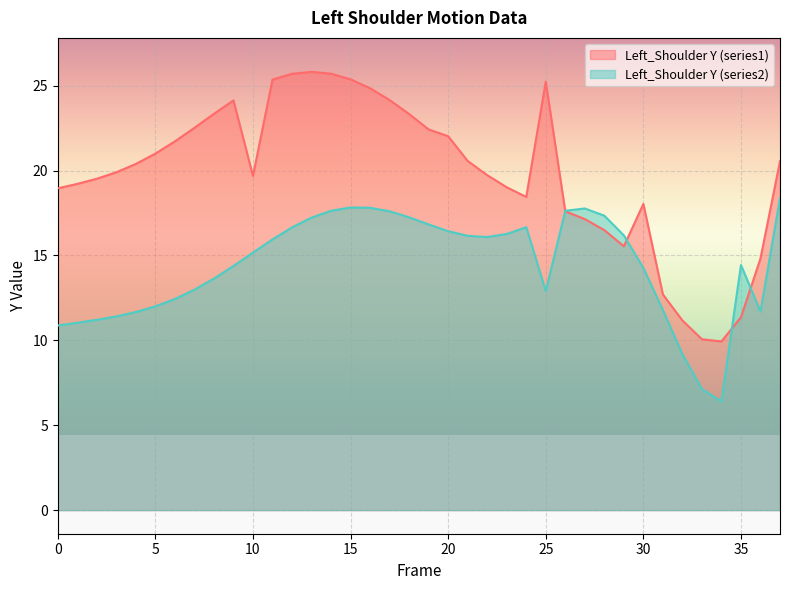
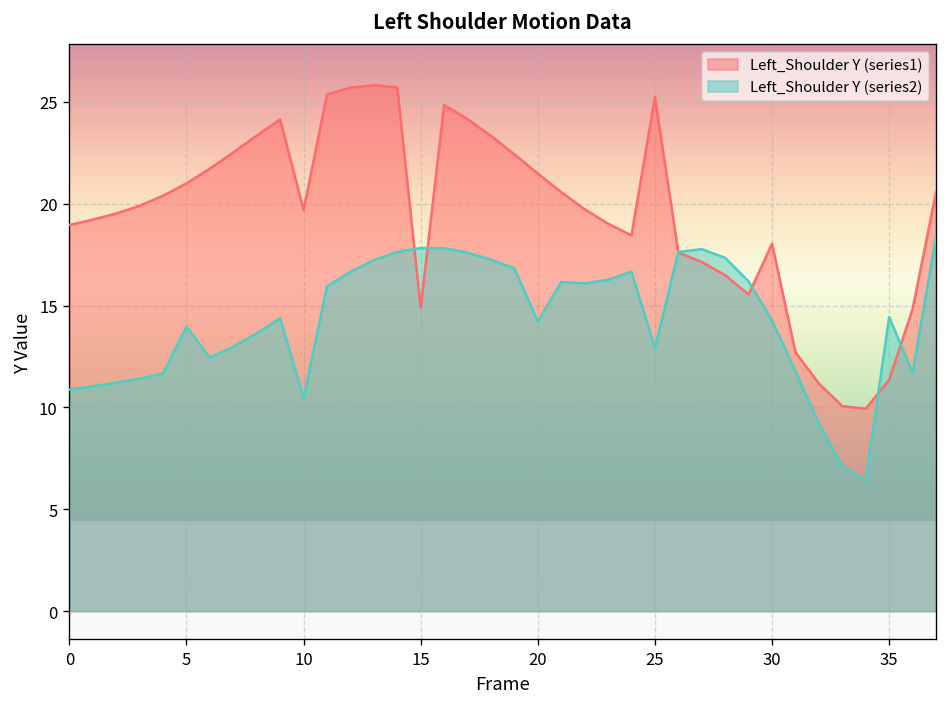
Left_Shoulder Y (series2), 5: 12.0 -> 14.0
Left_Shoulder Y (series2), 10: 15.2 -> 10.5
Left_Shoulder Y (series1), 15: 25.4 -> 14.9
Left_Shoulder Y (series1), 20: 22.0 -> 21.5
Left_Shoulder Y (series2), 20: 16.4 -> 14.2
